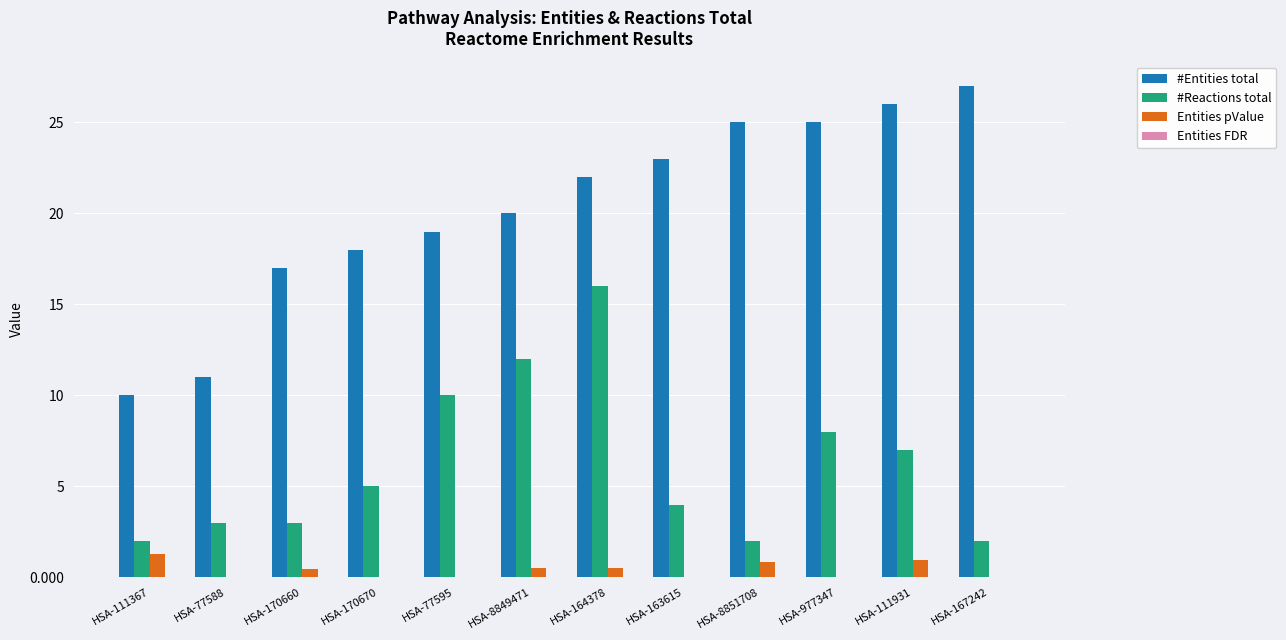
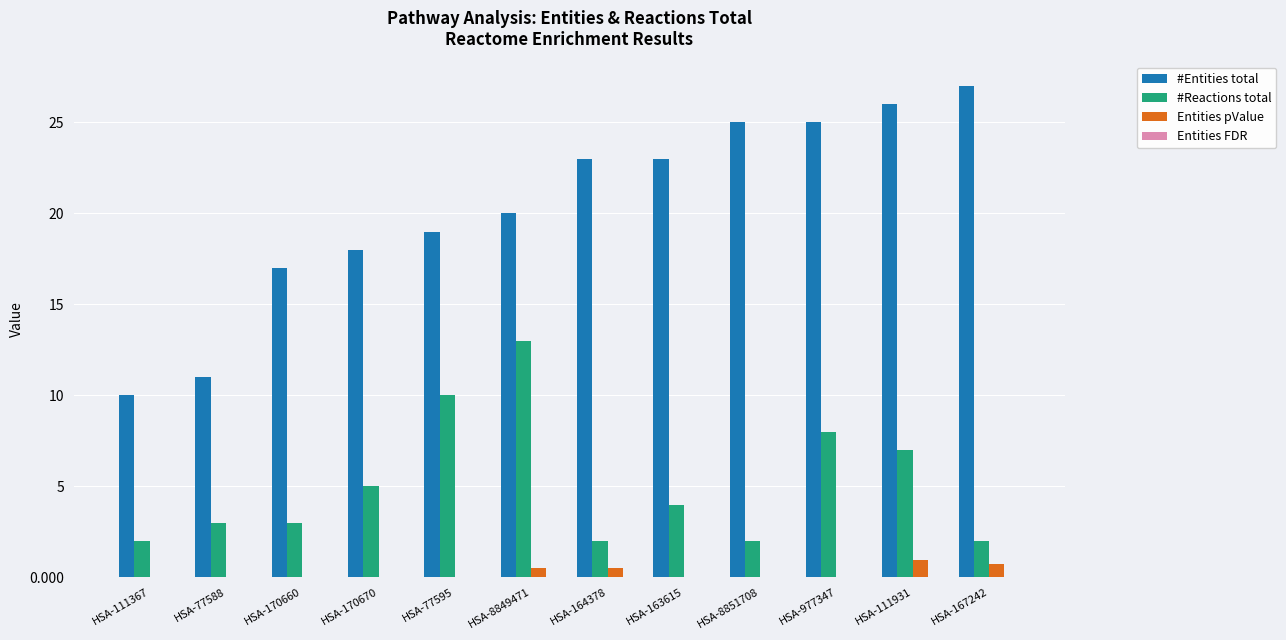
Entities pValue, HSA-111367: 1.3 -> 0.0
Entities pValue, HSA-170660: 0.5 -> 0.0
#Reactions total, HSA-8849471: 12 -> 13
#Entities total, HSA-164378: 22 -> 23
#Reactions total, HSA-164378: 16 -> 2
Entities pValue, HSA-8851708: 0.8 -> 0.0
Entities pValue, HSA-167242: 0.0 -> 0.7
